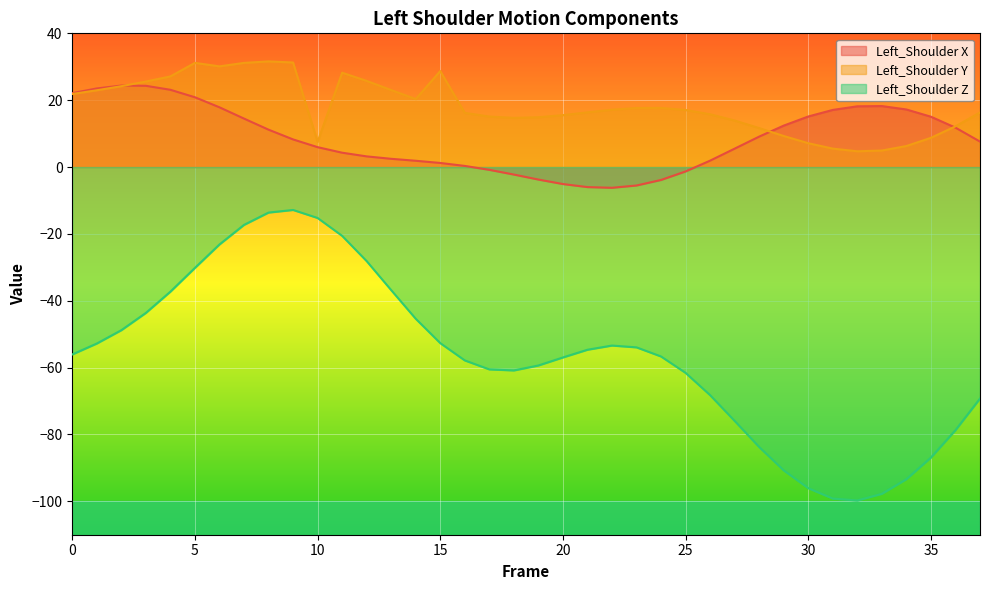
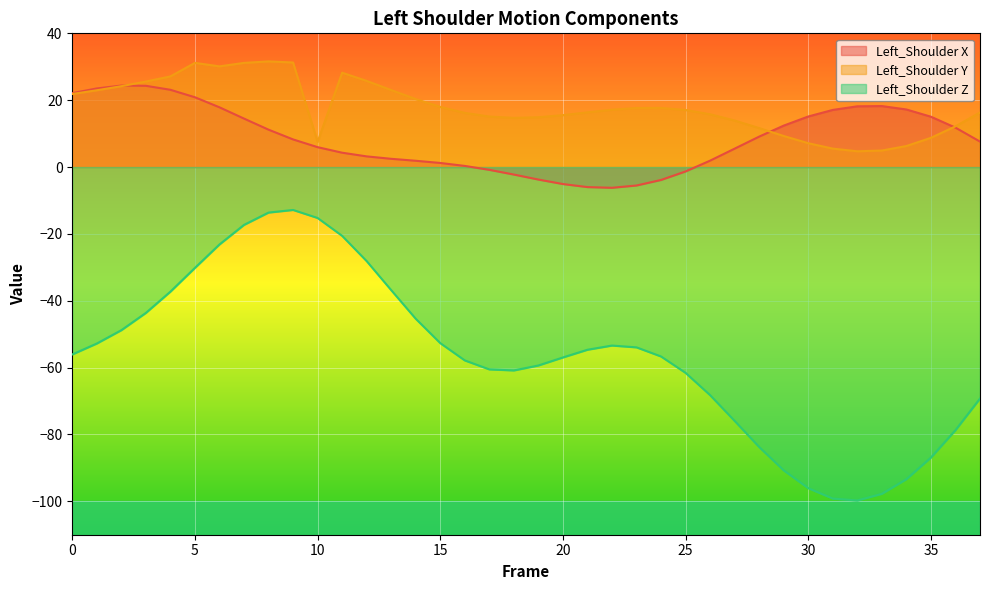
Left_Shoulder Y, 15: 29 -> 18
